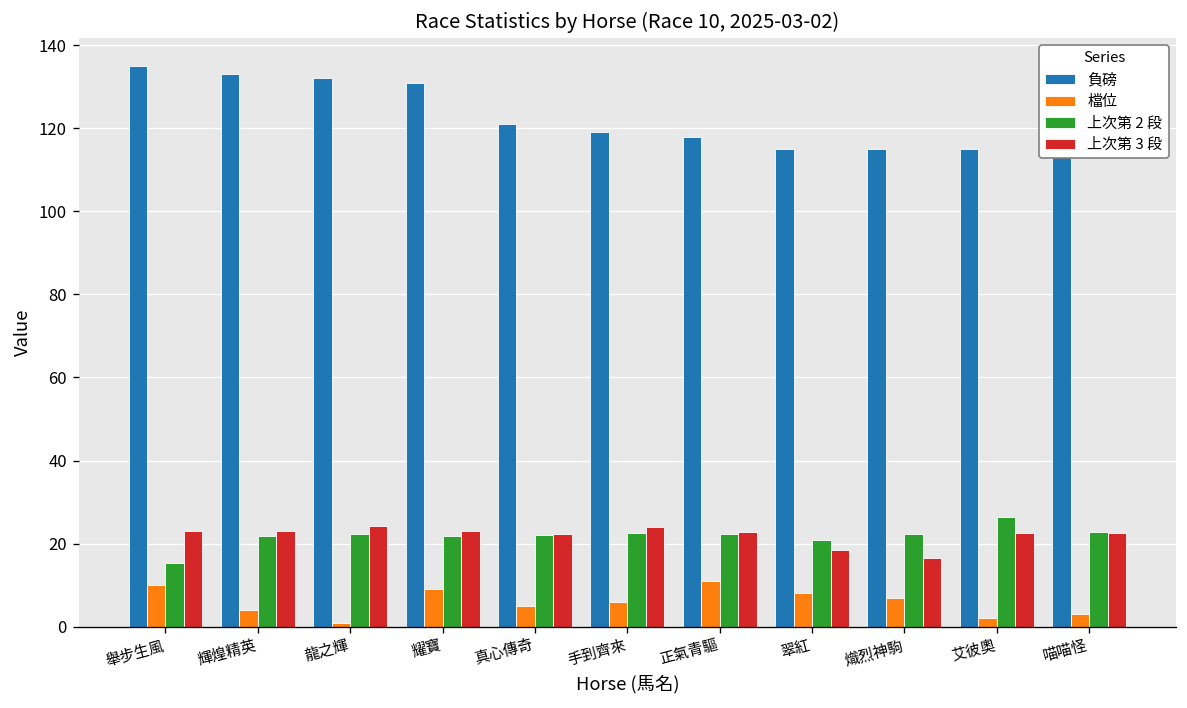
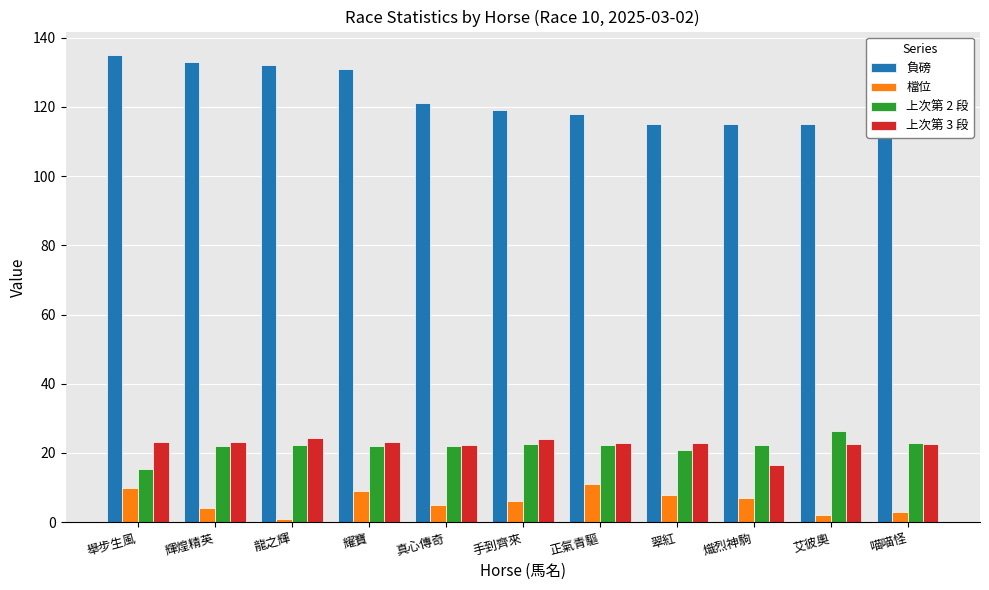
上次第 3 段, 翠紅: 18 -> 23
